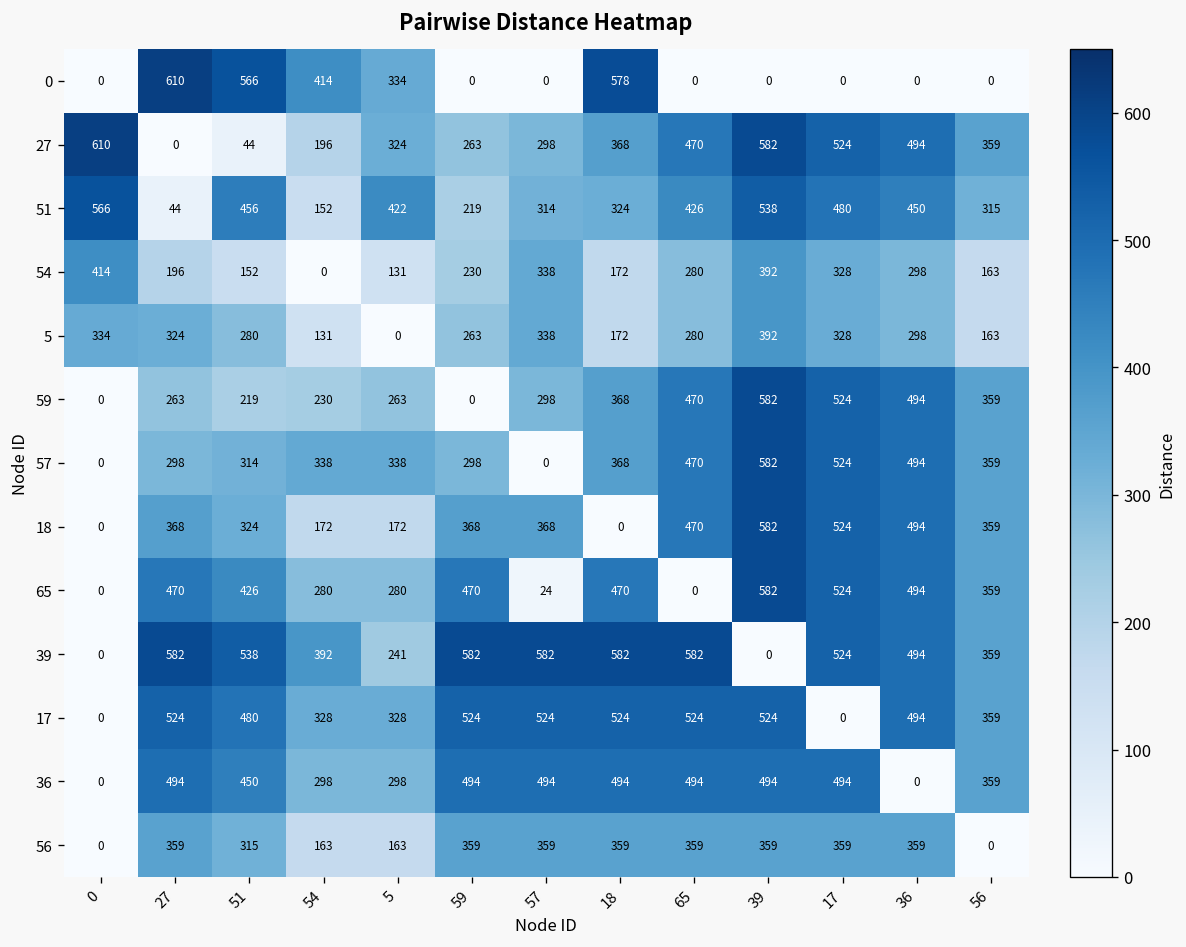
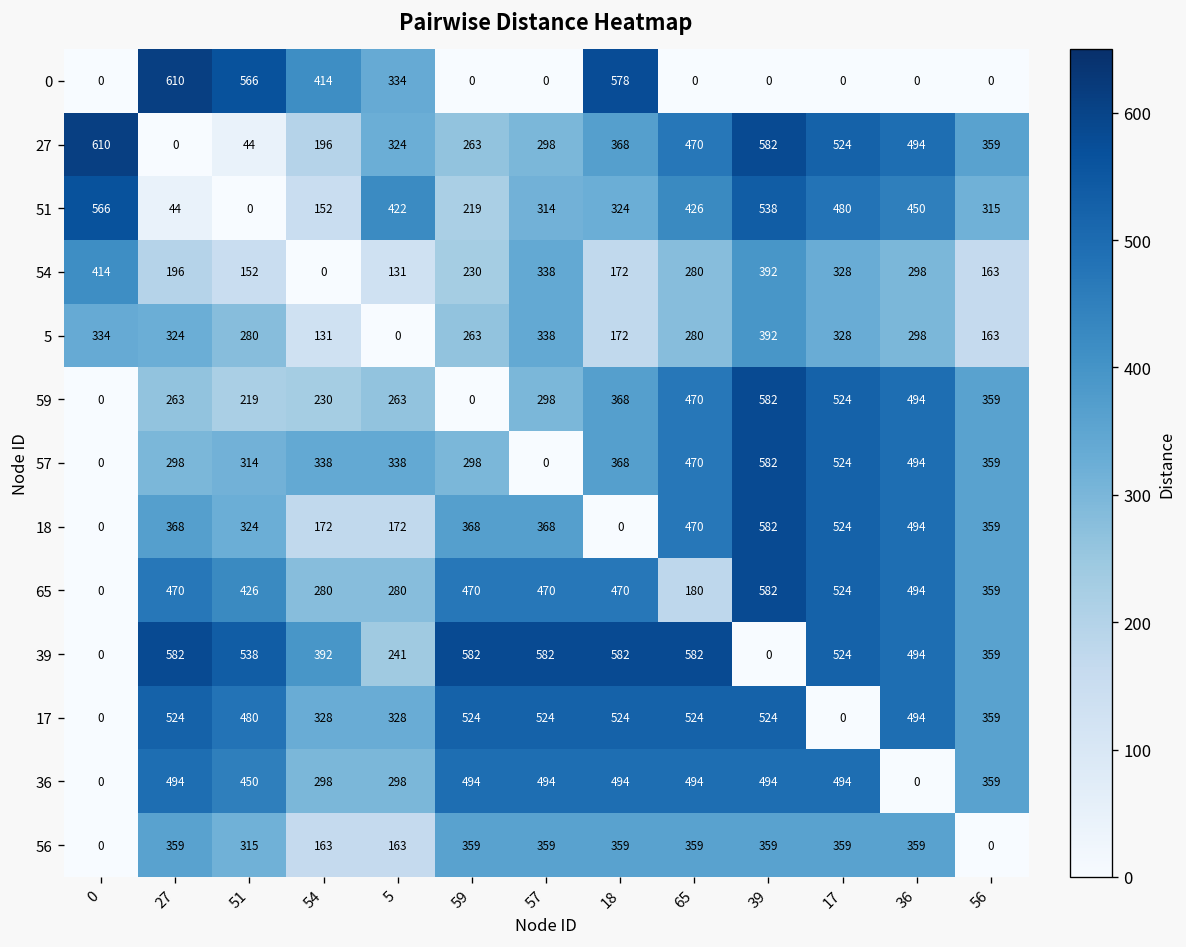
51, 51: 456 -> 0
65, 57: 24 -> 470
65, 65: 0 -> 180
